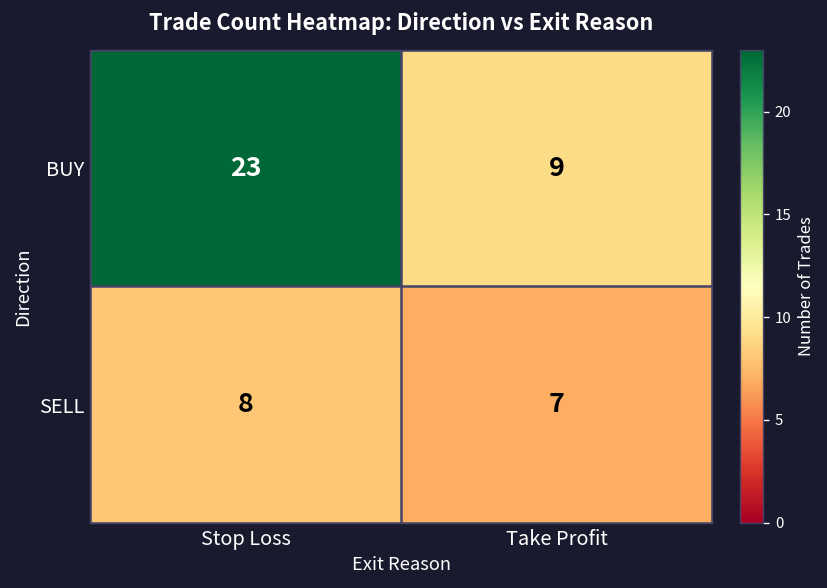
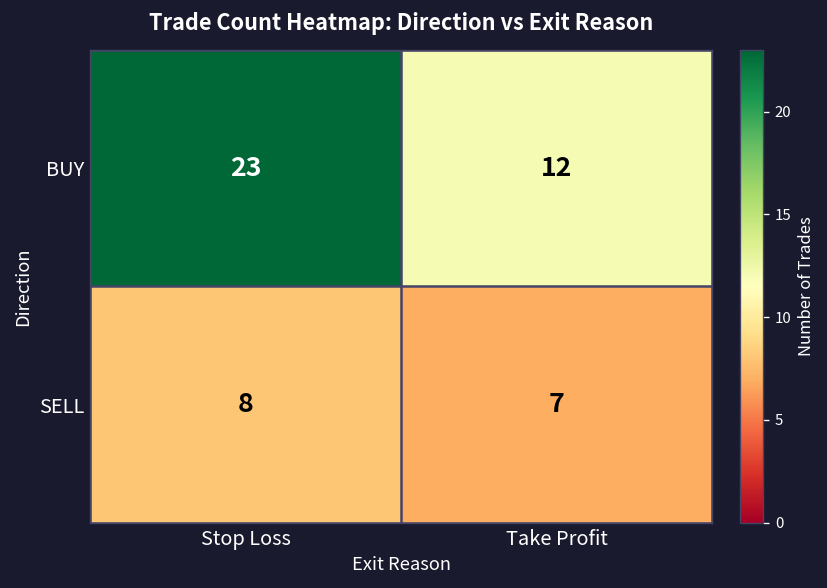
BUY, Take Profit: 9 -> 12
